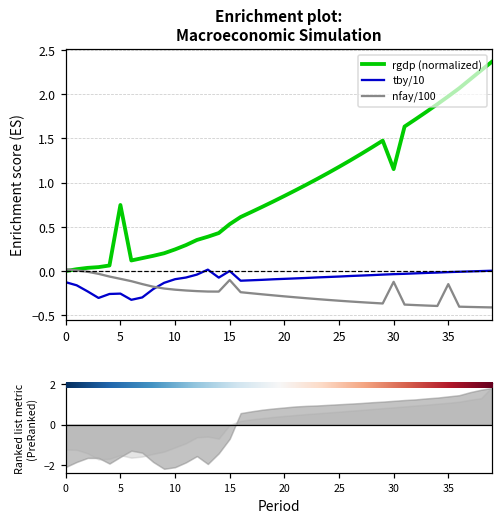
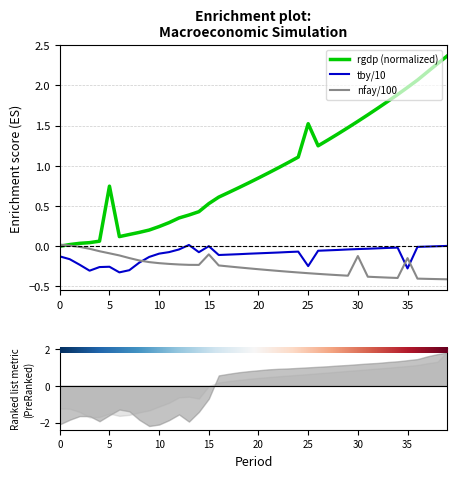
Enrichment plot: Macroeconomic Simulation, rgdp (normalized), 25: 1.2 -> 1.5
Enrichment plot: Macroeconomic Simulation, tby/10, 25: -0.1 -> -0.2
Enrichment plot: Macroeconomic Simulation, rgdp (normalized), 30: 1.2 -> 1.6
Enrichment plot: Macroeconomic Simulation, tby/10, 35: 0.0 -> -0.3
